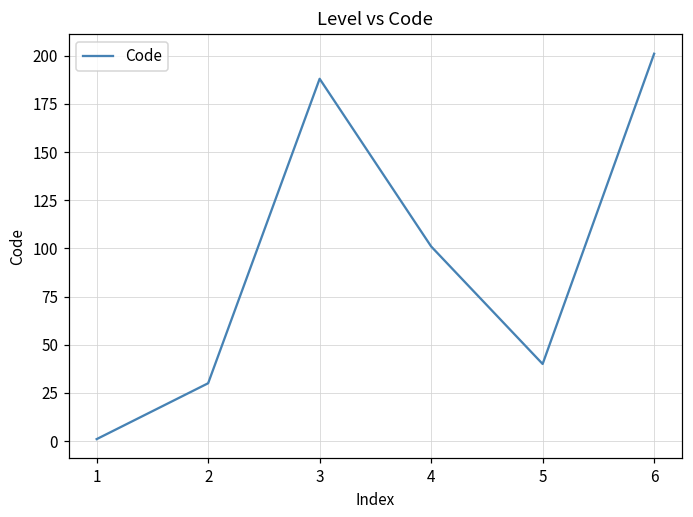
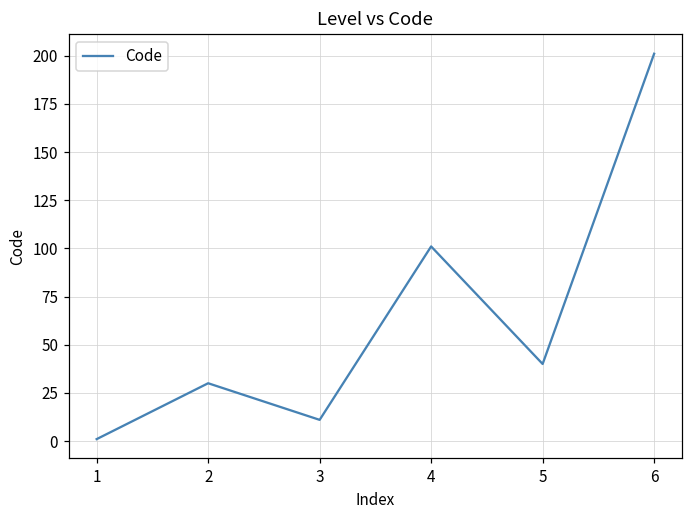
3: 188 -> 11
